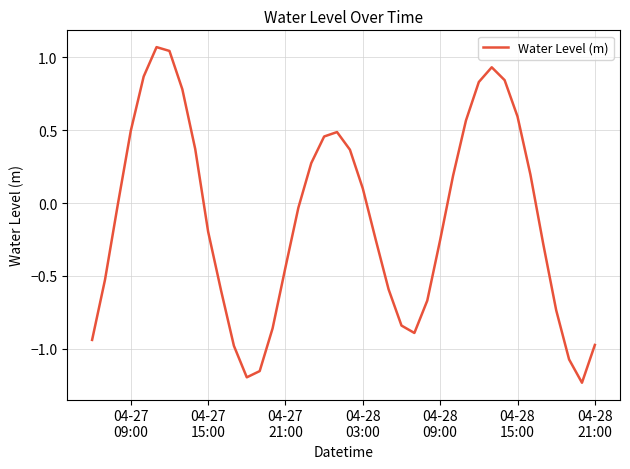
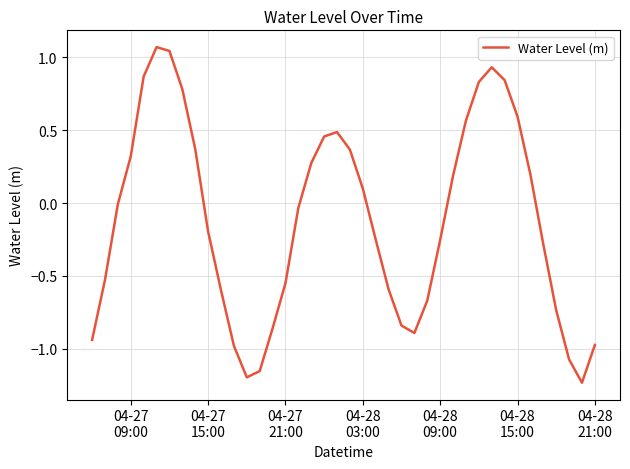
04-27 09:00: 0.50 -> 0.32
04-27 21:00: -0.44 -> -0.55
